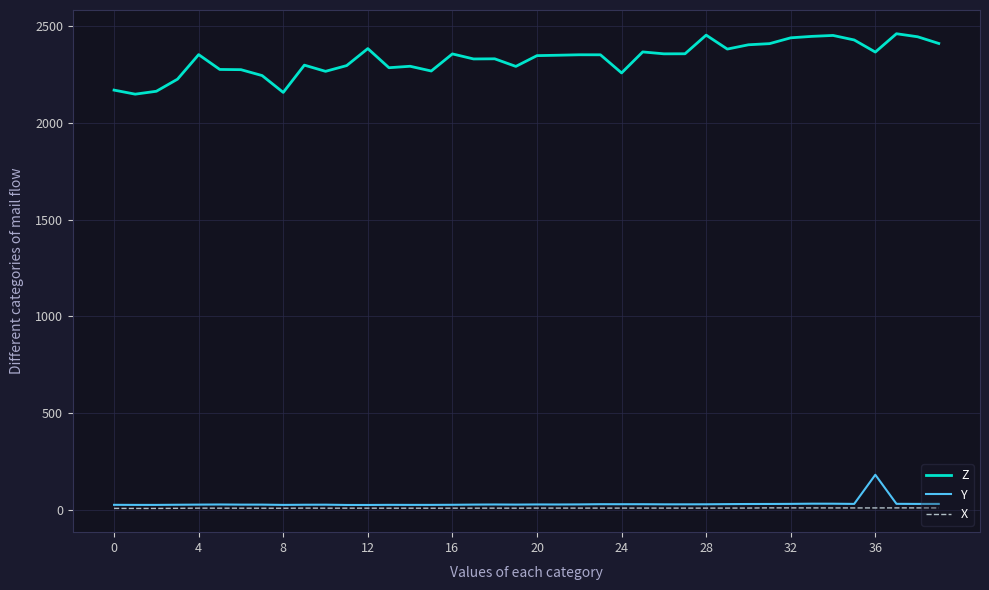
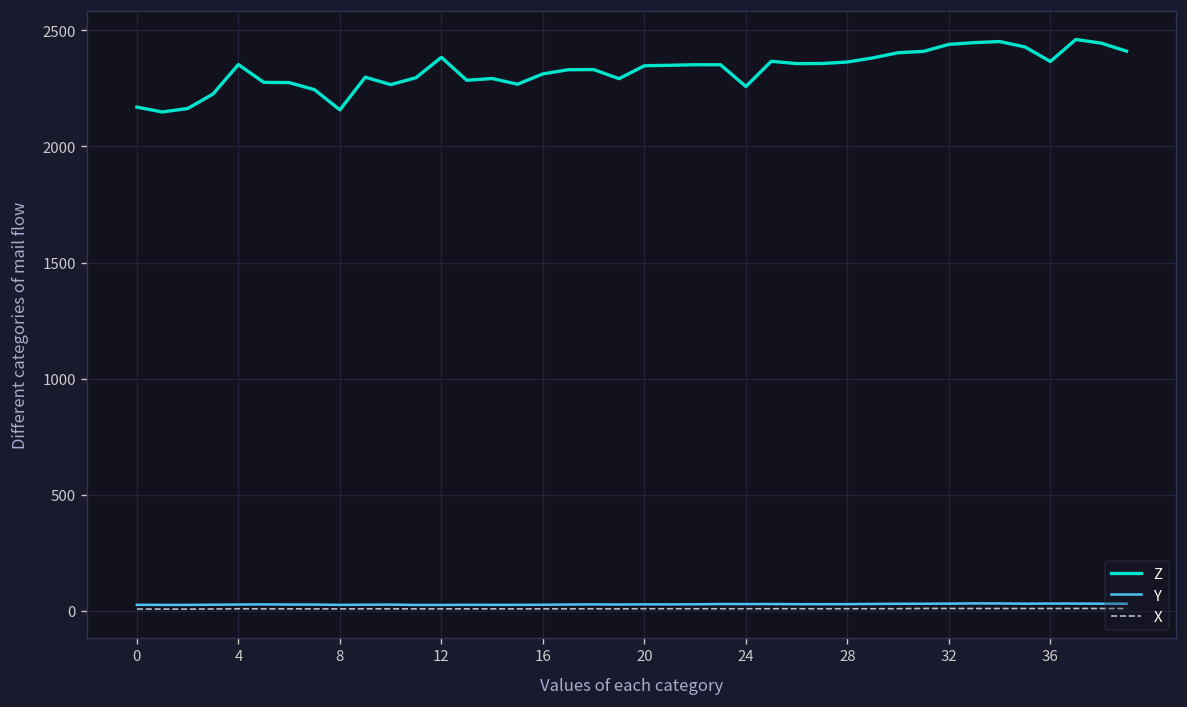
Z, 16: 2360 -> 2310
Z, 28: 2450 -> 2360
Y, 36: 180 -> 30
